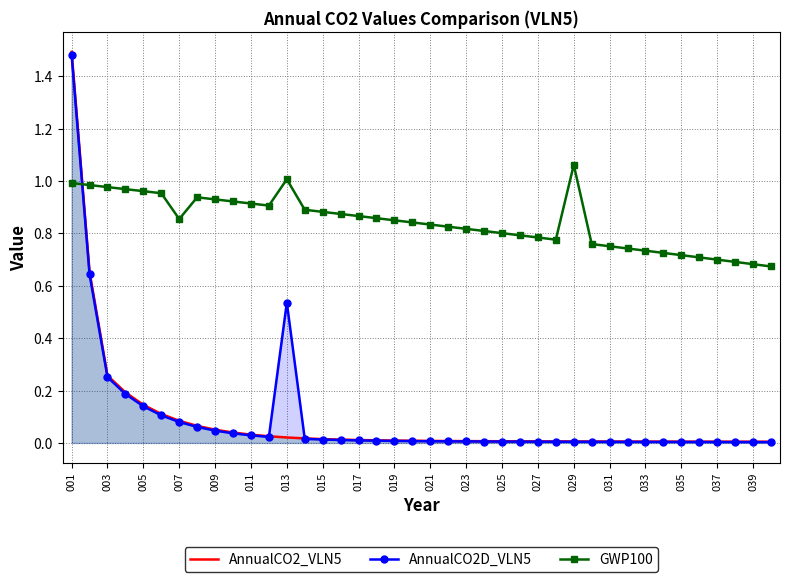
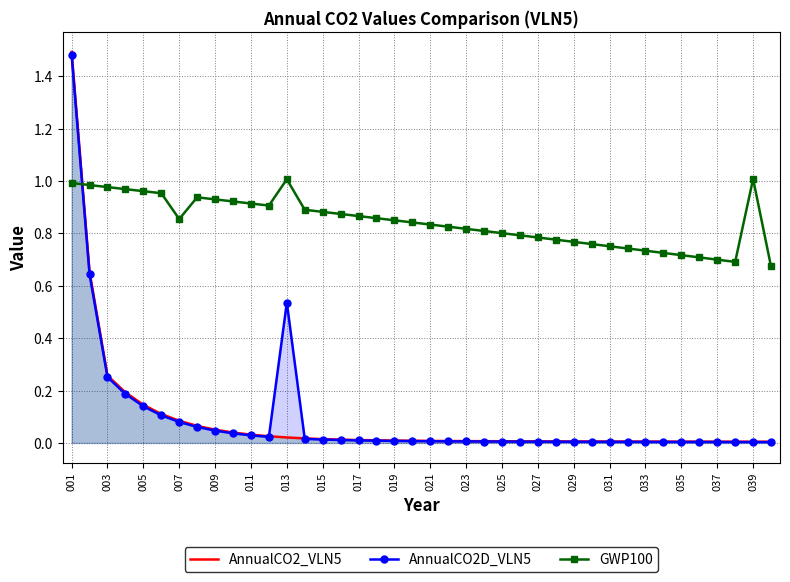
GWP100, 029: 1.06 -> 0.77
GWP100, 039: 0.68 -> 1.01
